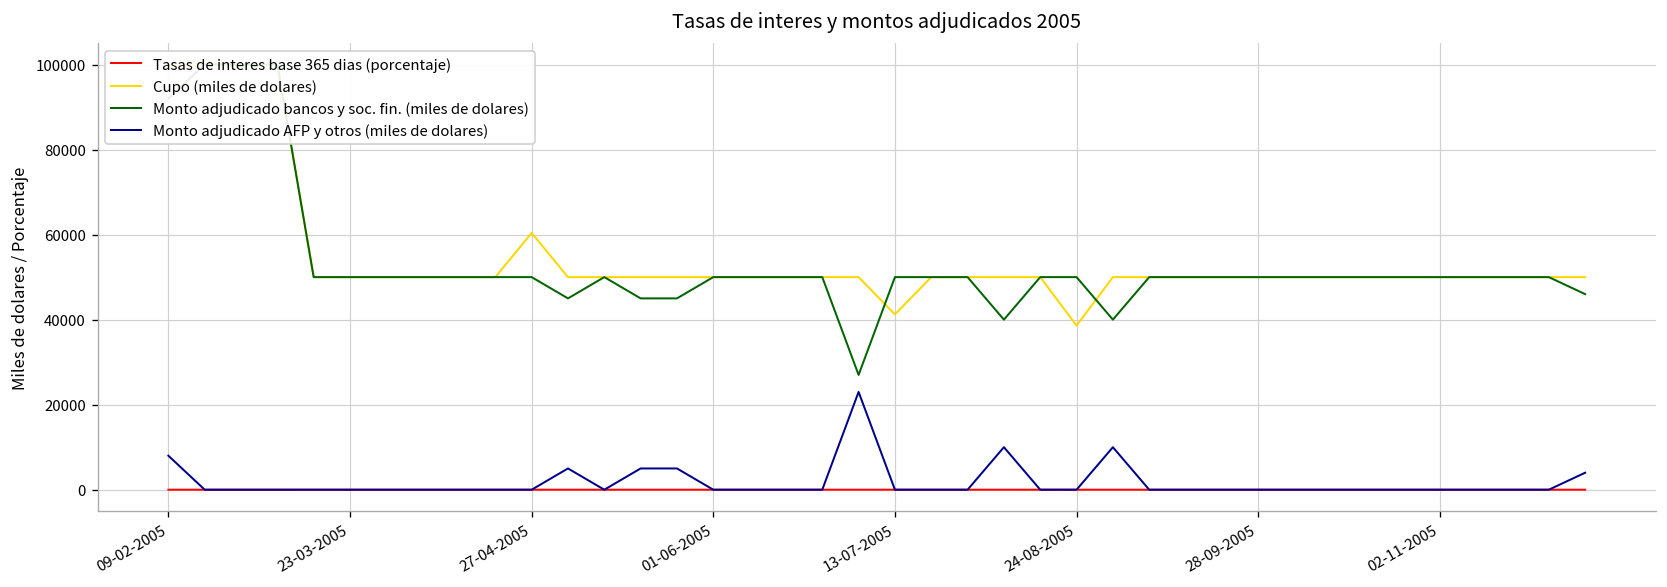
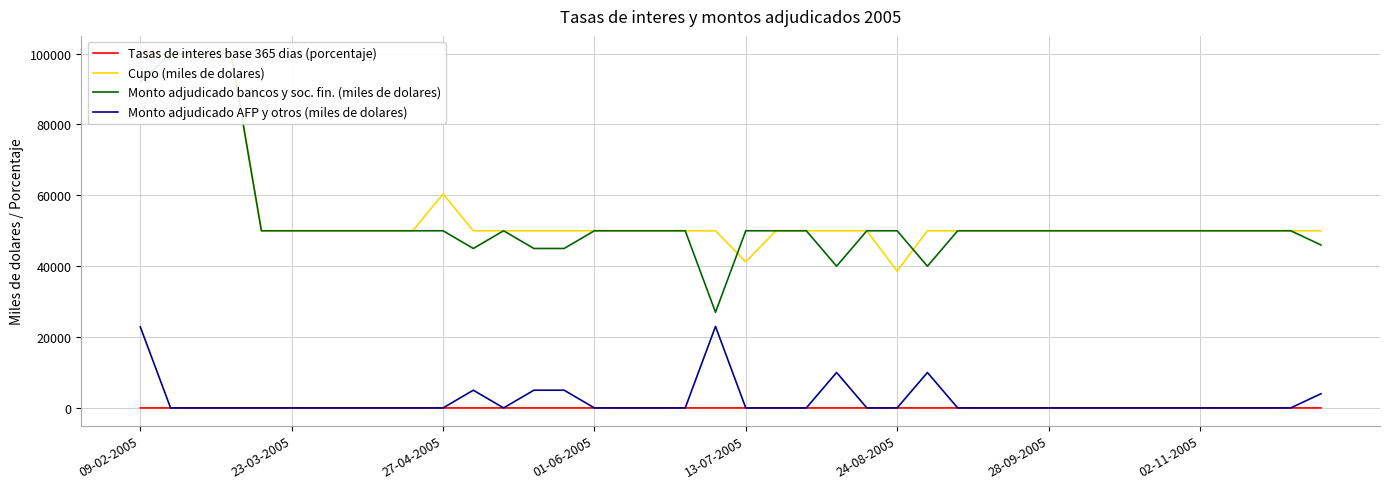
Monto adjudicado AFP y otros (miles de dolares), 09-02-2005: 8000 -> 23000
